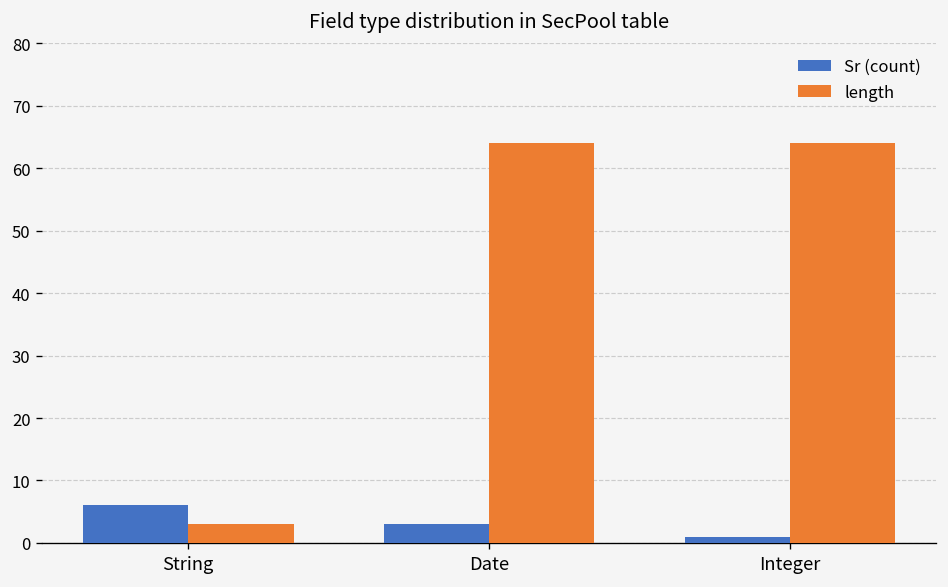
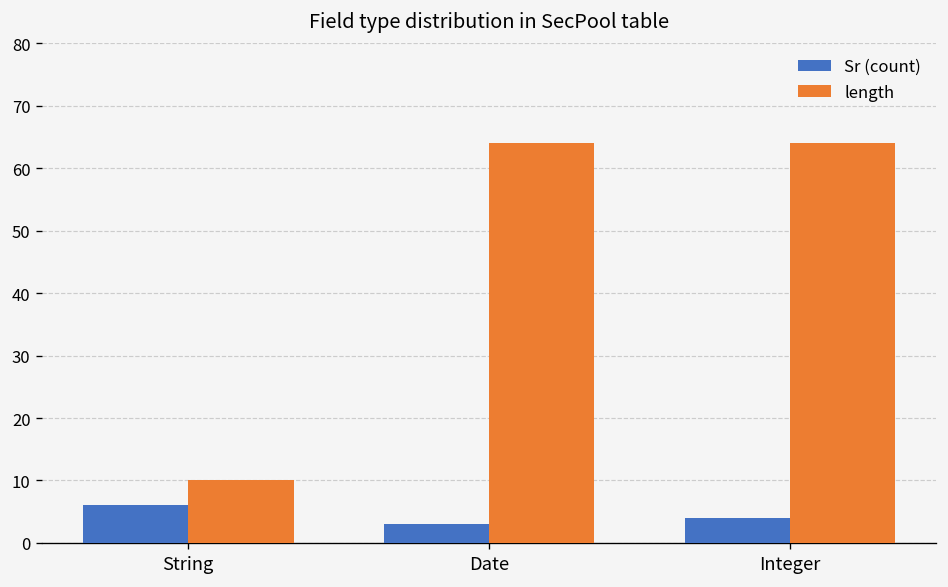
length, String: 3 -> 10
Sr (count), Integer: 1 -> 4
